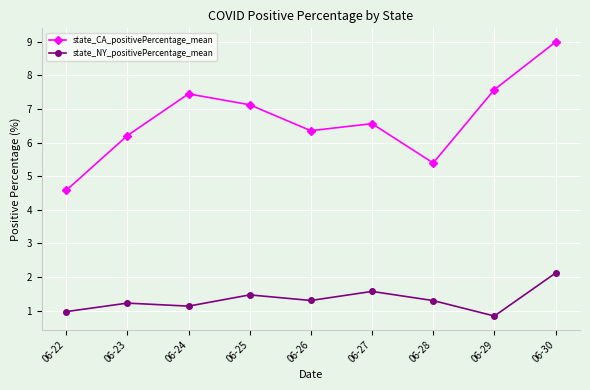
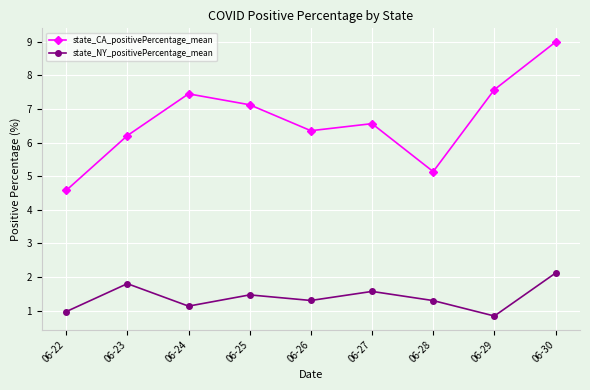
state_NY_positivePercentage_mean, 06-23: 1.2 -> 1.8
state_CA_positivePercentage_mean, 06-28: 5.4 -> 5.1
